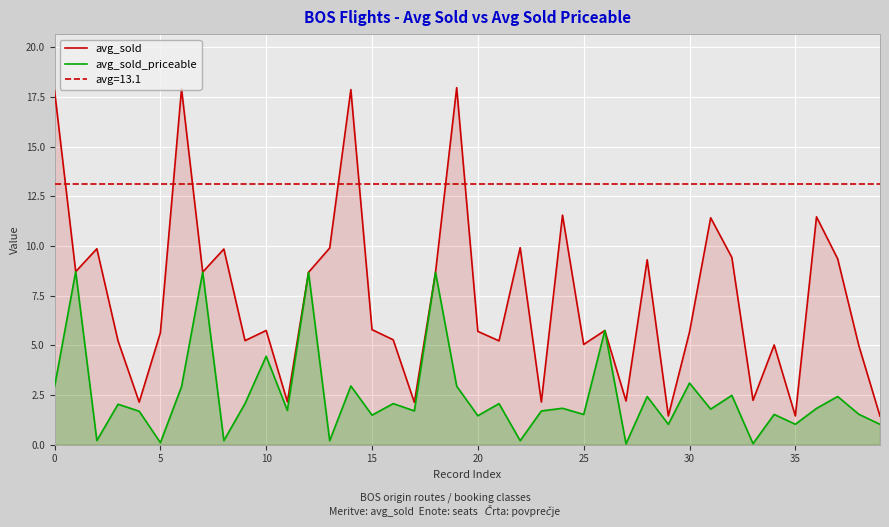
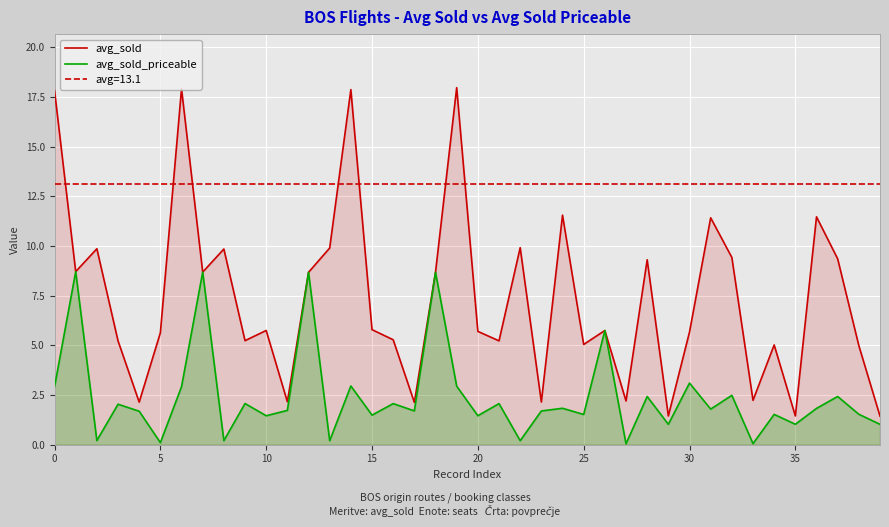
avg_sold_priceable, 10: 4.5 -> 1.5
